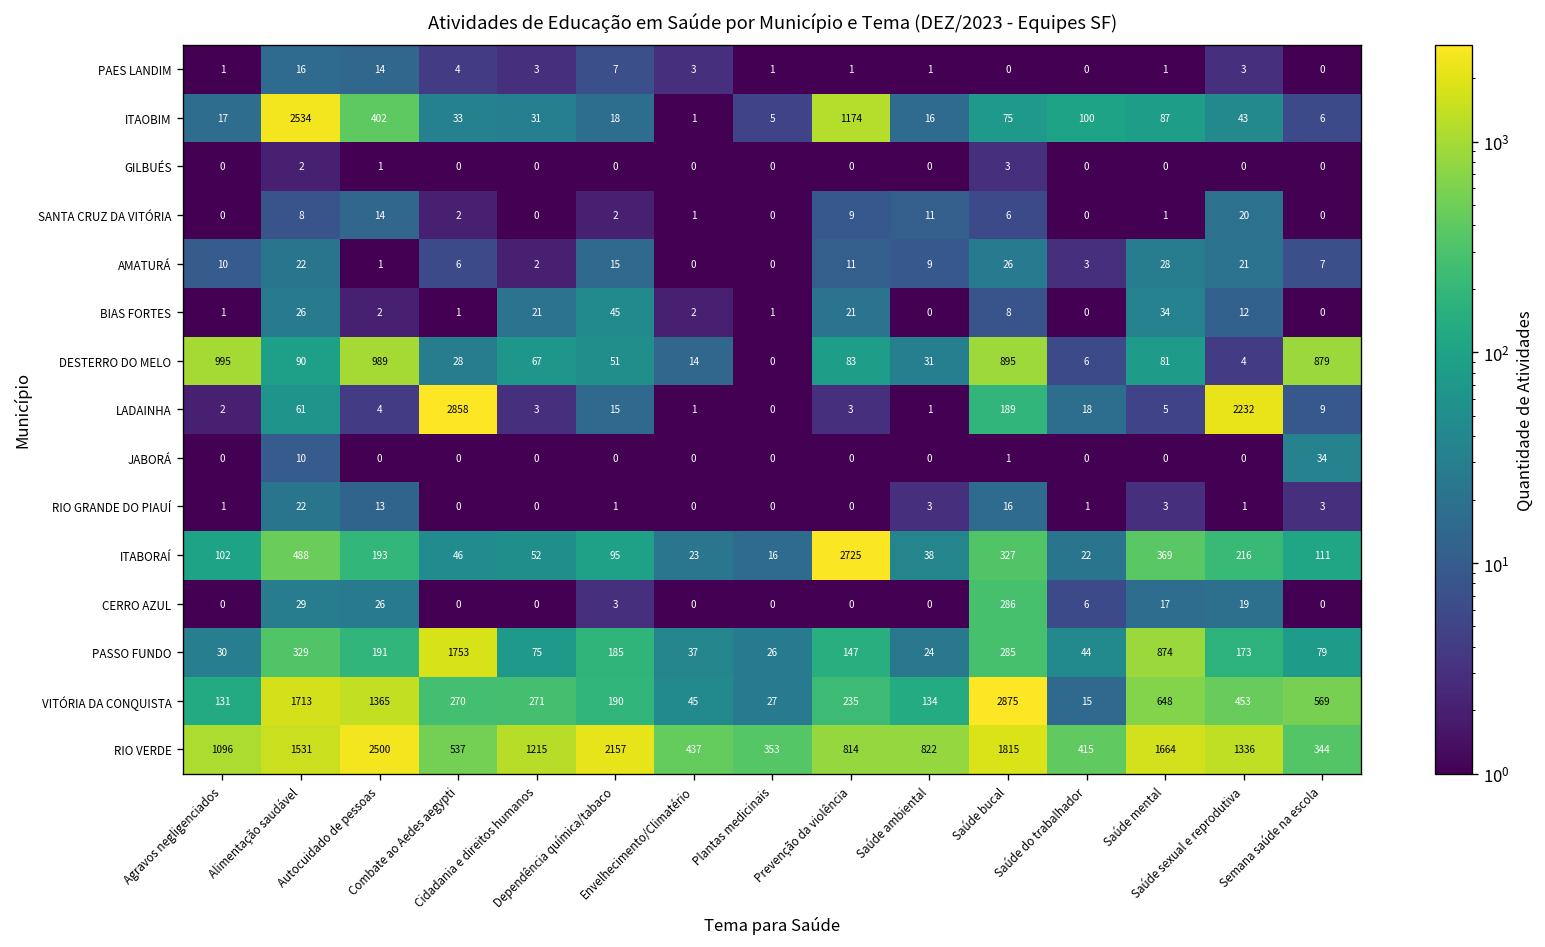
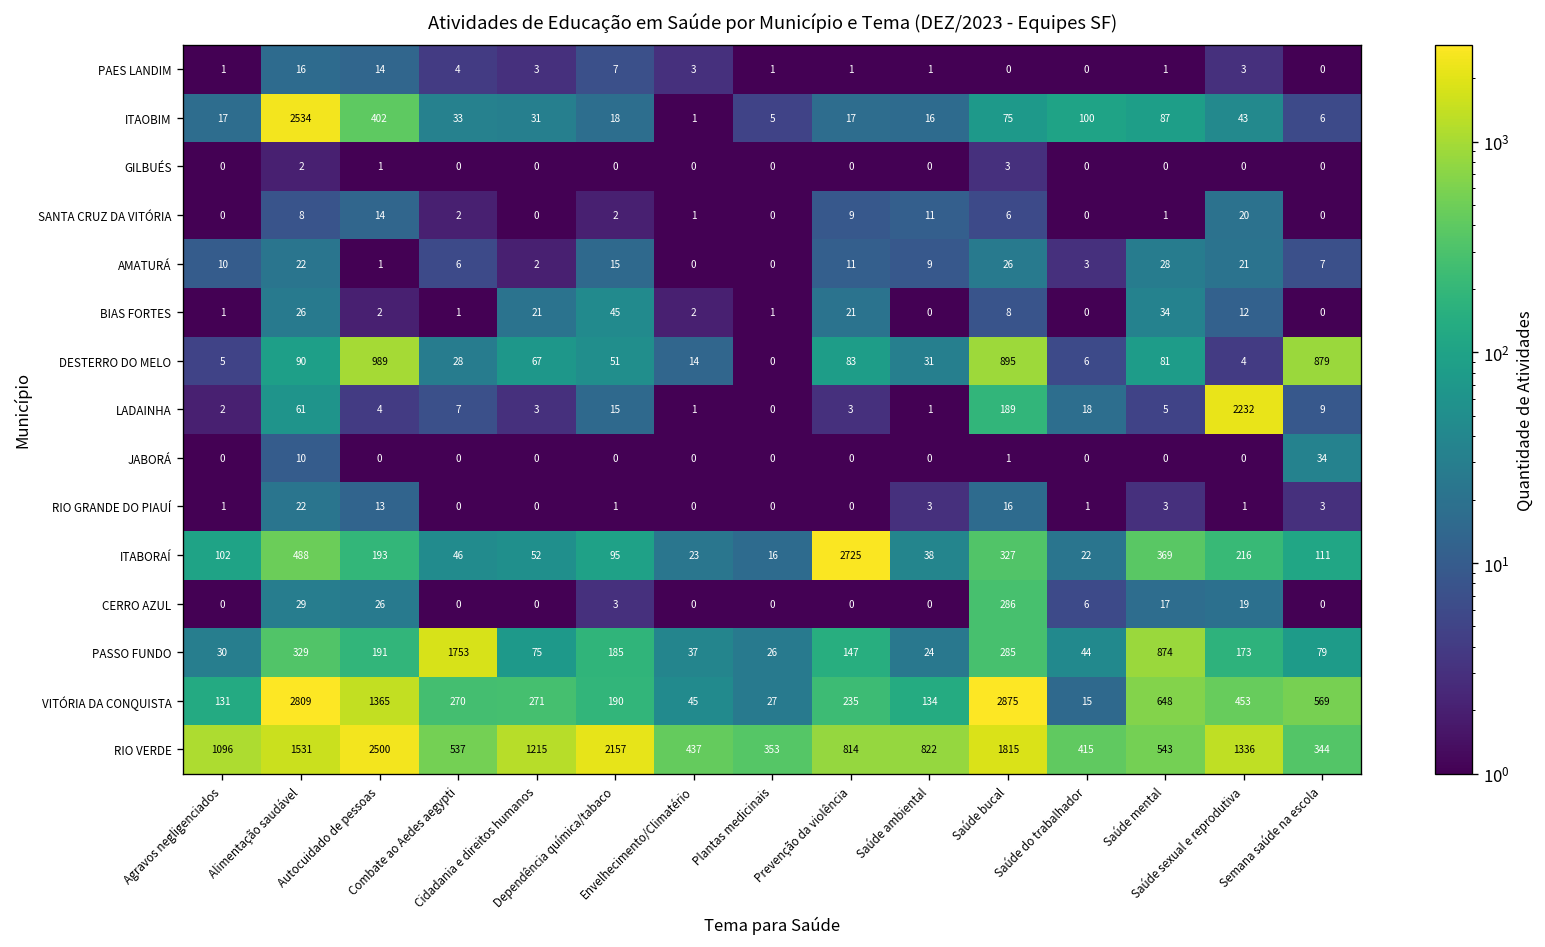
ITAOBIM, Prevenção da violência: 1174 -> 17
DESTERRO DO MELO, Agravos negligenciados: 995 -> 5
LADAINHA, Combate ao Aedes aegypti: 2858 -> 7
VITÓRIA DA CONQUISTA, Alimentação saudável: 1713 -> 2809
RIO VERDE, Saúde mental: 1664 -> 543
